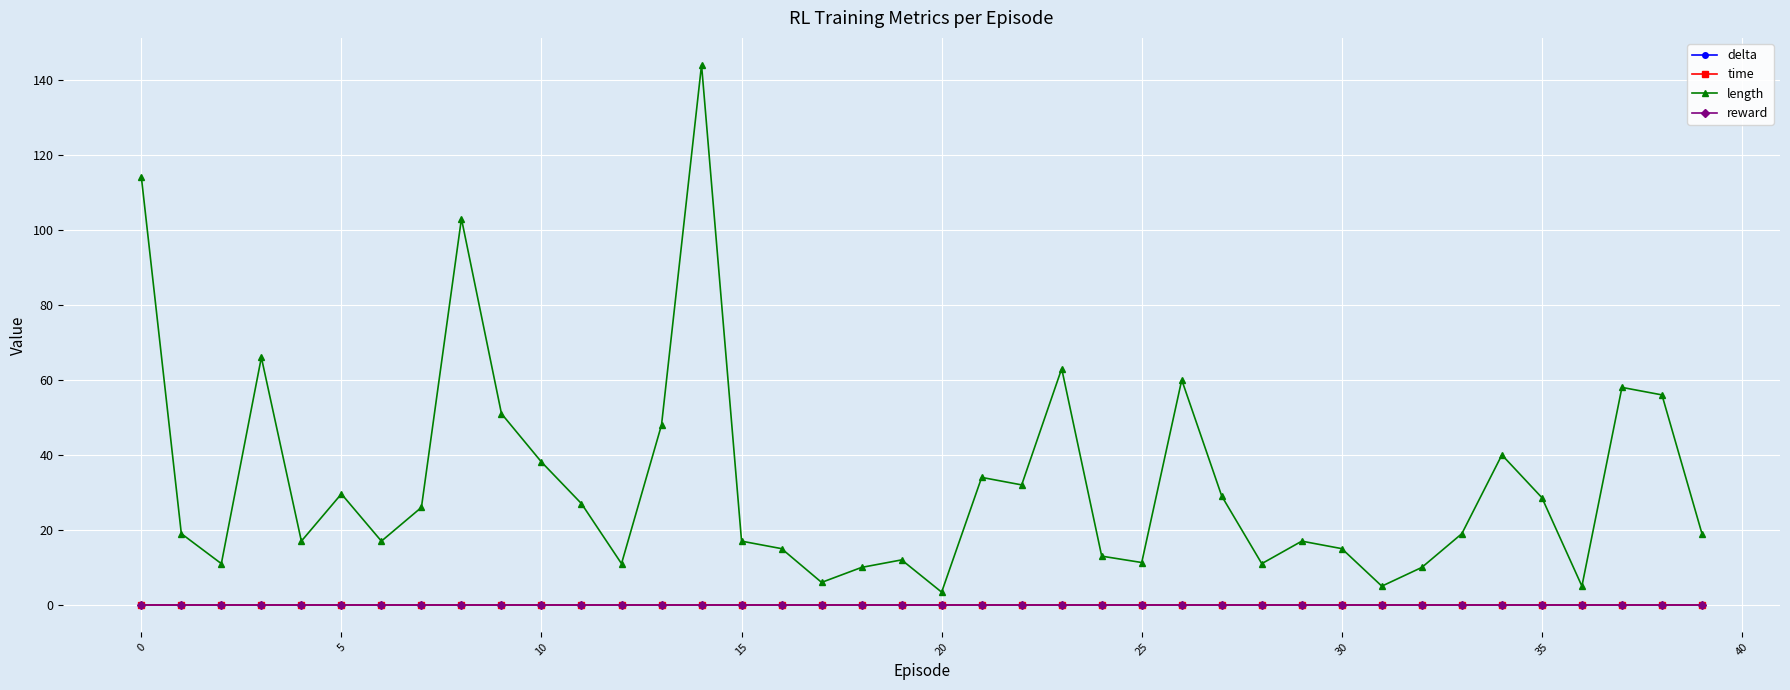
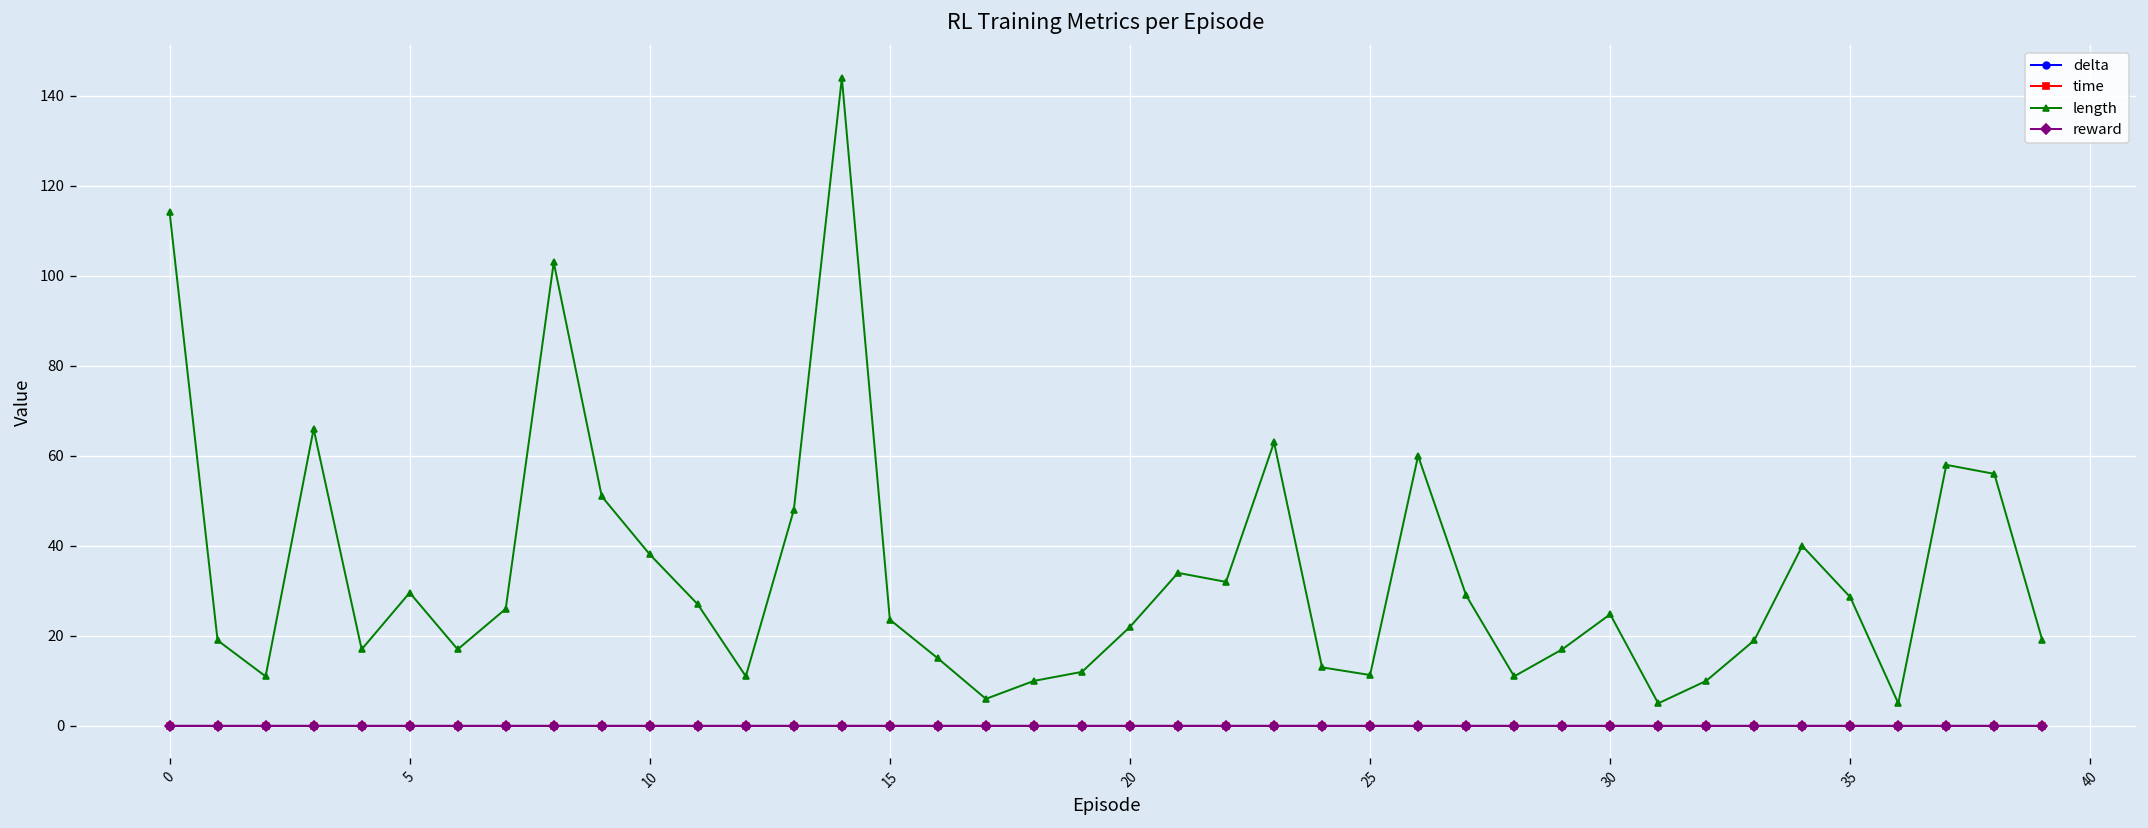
length, 15: 17 -> 24
length, 20: 3 -> 22
length, 30: 15 -> 25
